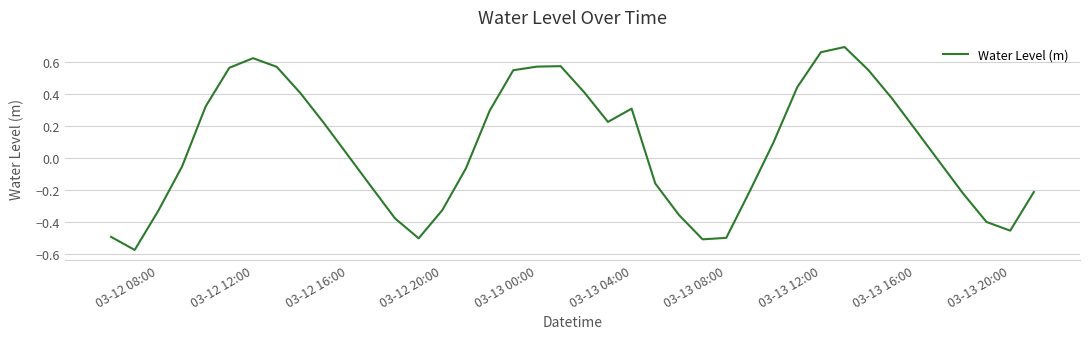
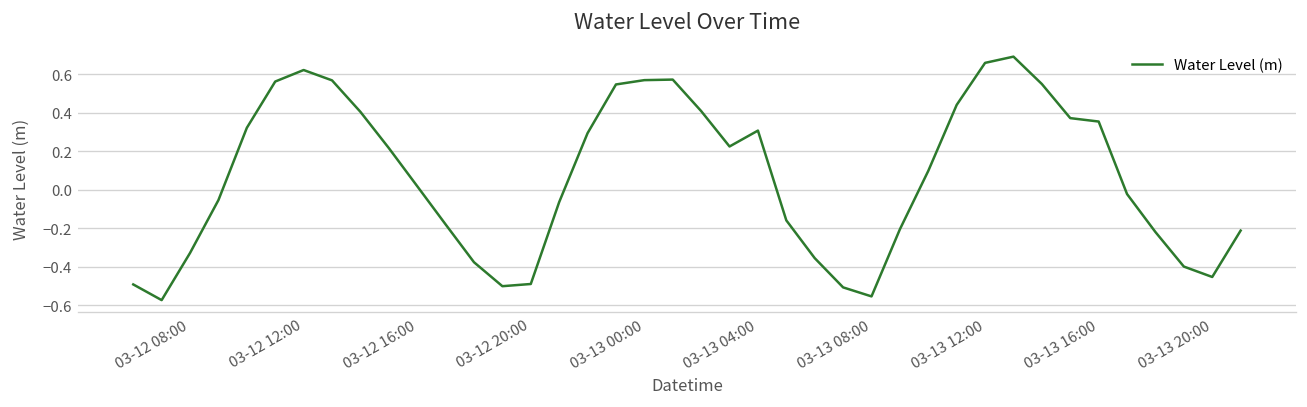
03-12 20:00: -0.32 -> -0.49
03-13 08:00: -0.50 -> -0.55
03-13 16:00: 0.18 -> 0.35
